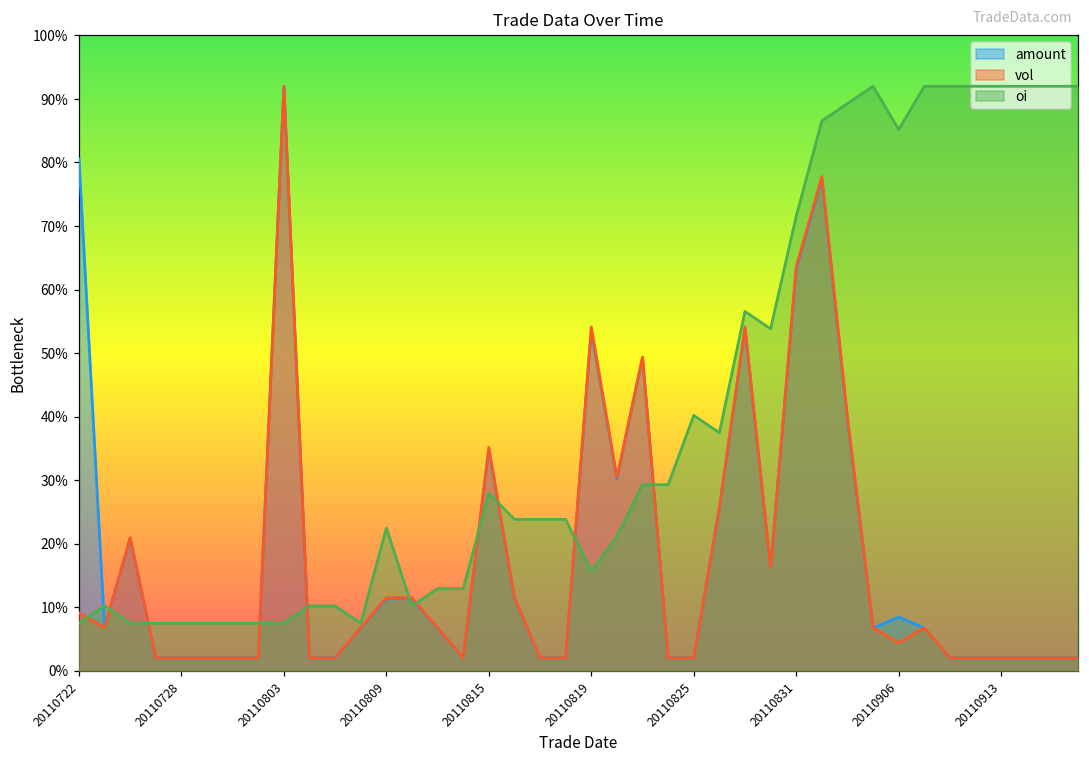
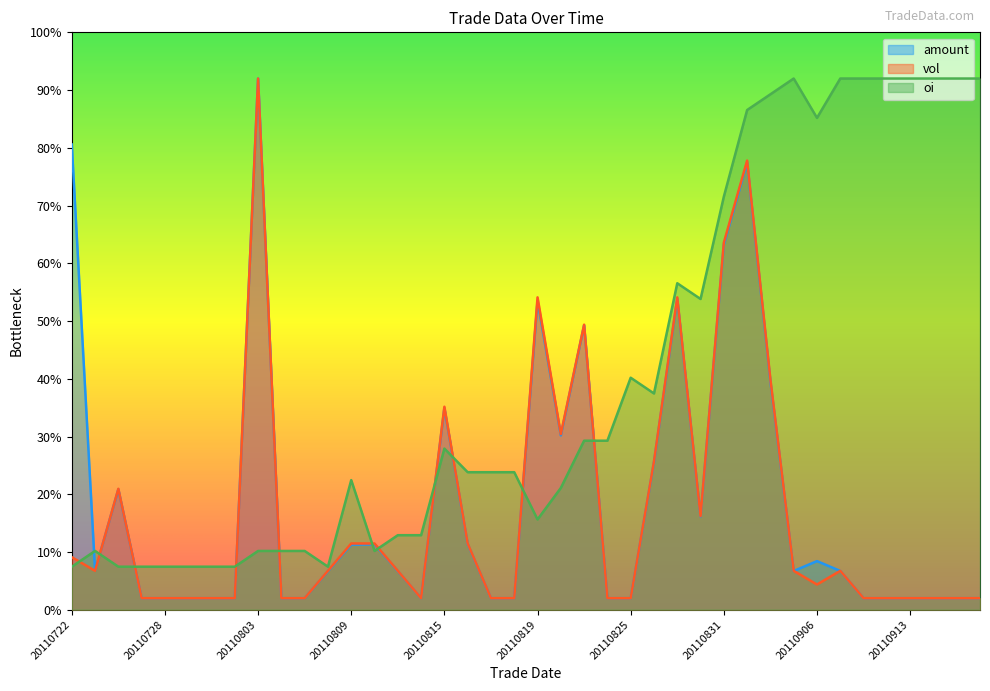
oi, 20110803: 7% -> 10%
